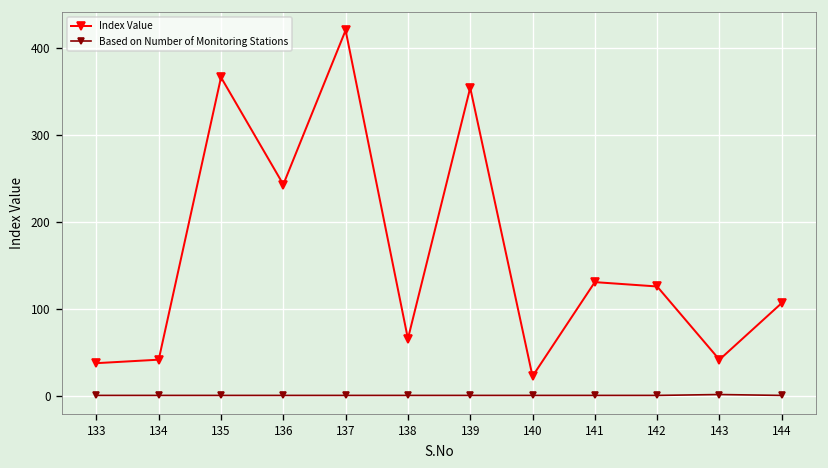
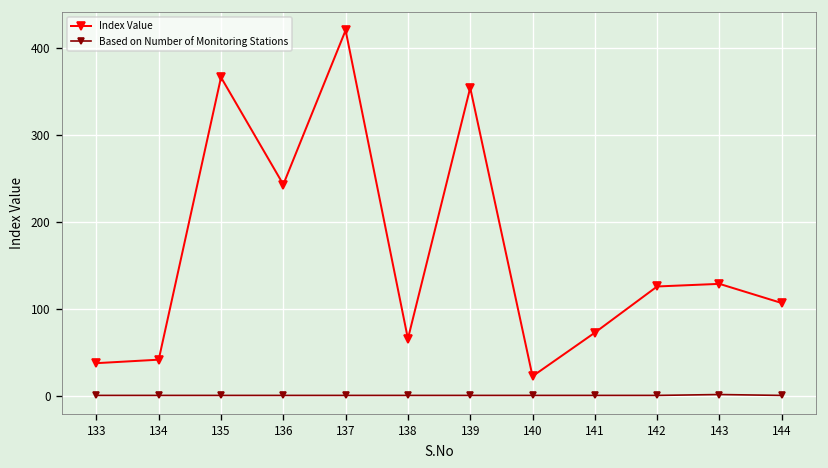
Index Value, 141: 130 -> 70
Index Value, 143: 40 -> 130
